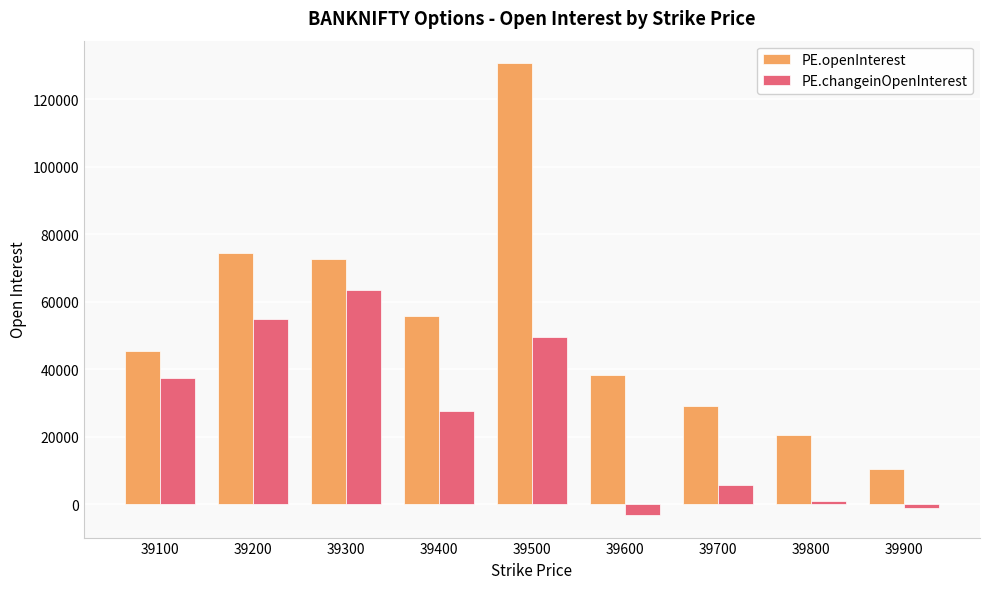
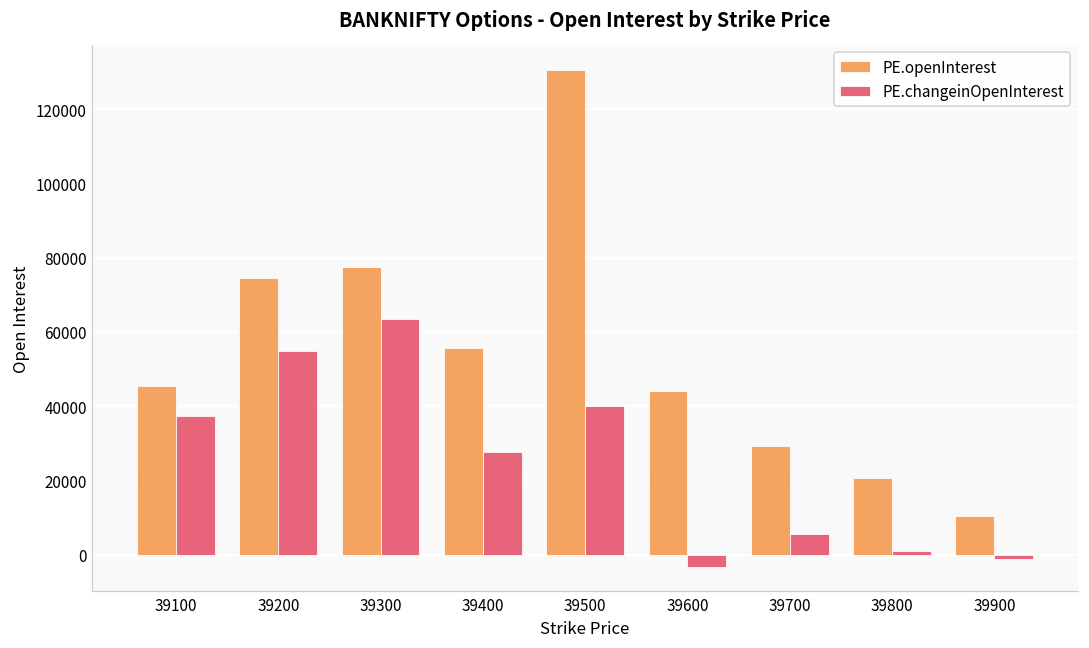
PE.openInterest, 39300: 73000 -> 77000
PE.changeinOpenInterest, 39500: 49000 -> 40000
PE.openInterest, 39600: 38000 -> 44000
